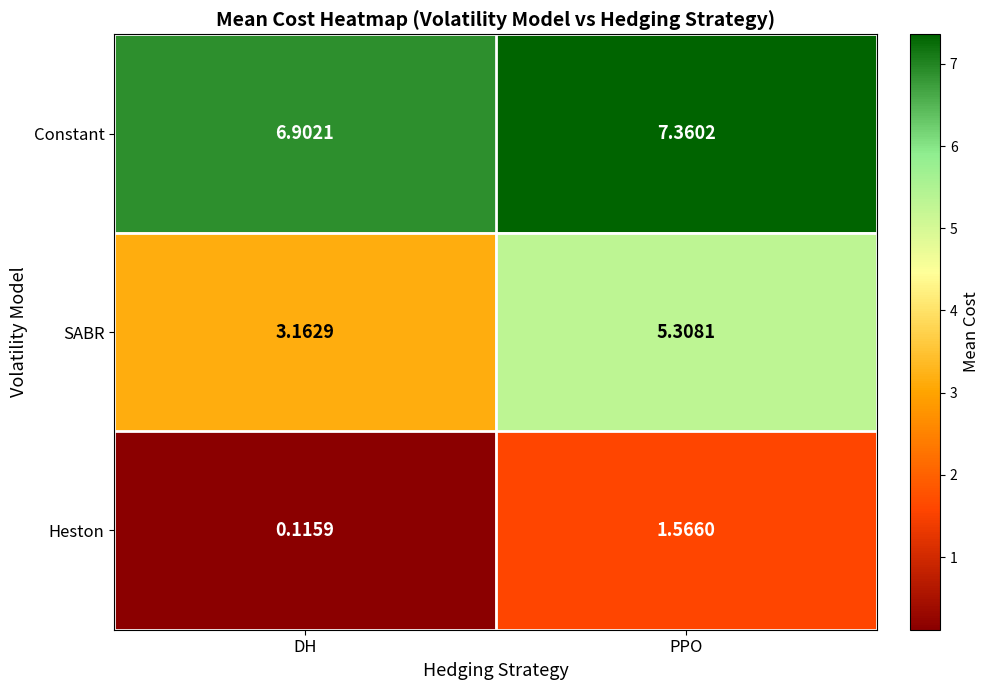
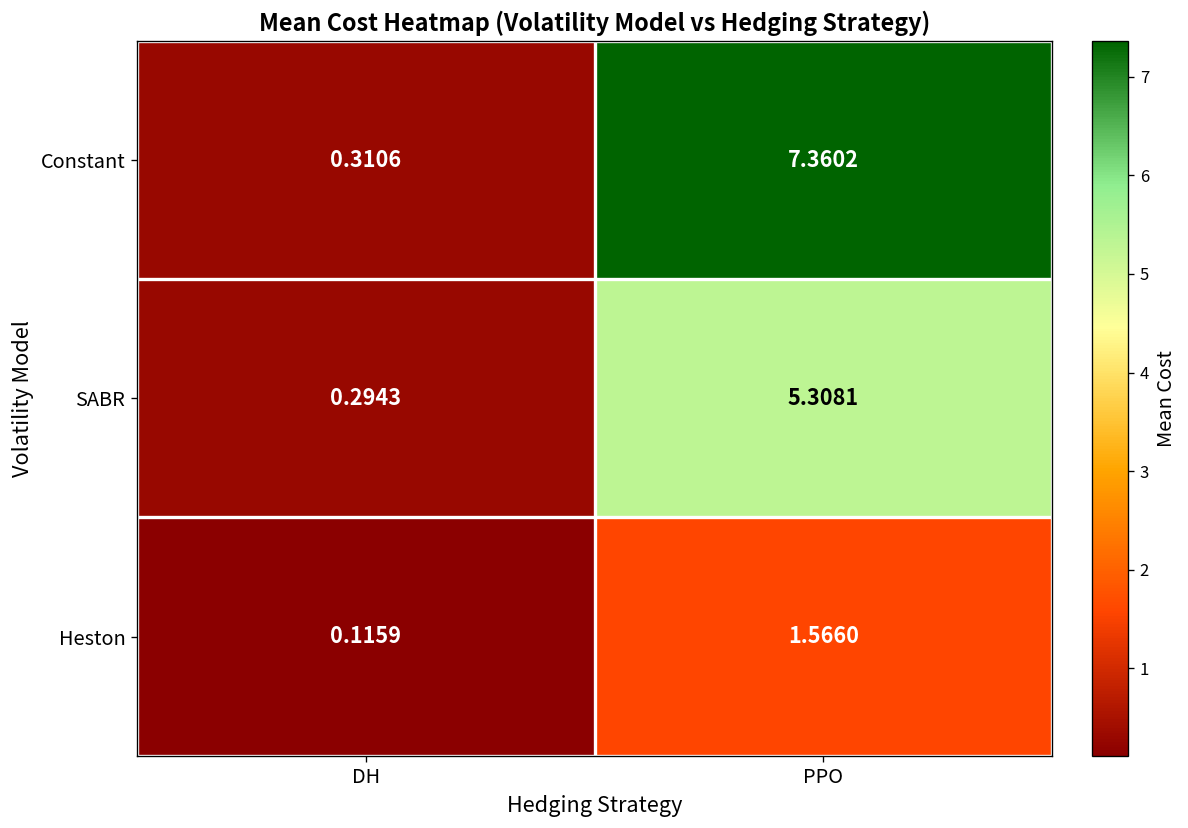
Constant, DH: 6.9021 -> 0.3106
SABR, DH: 3.1629 -> 0.2943
